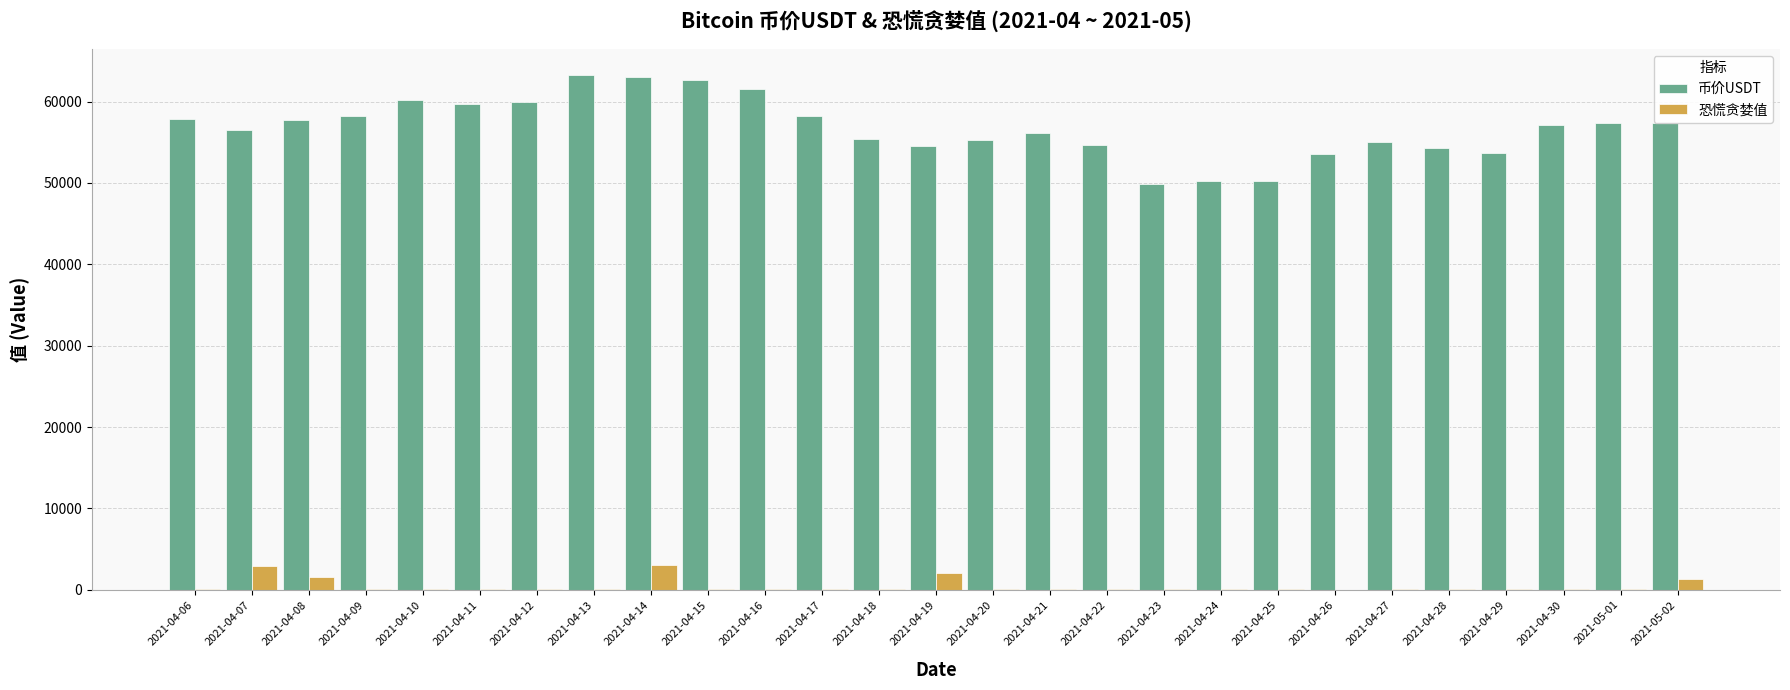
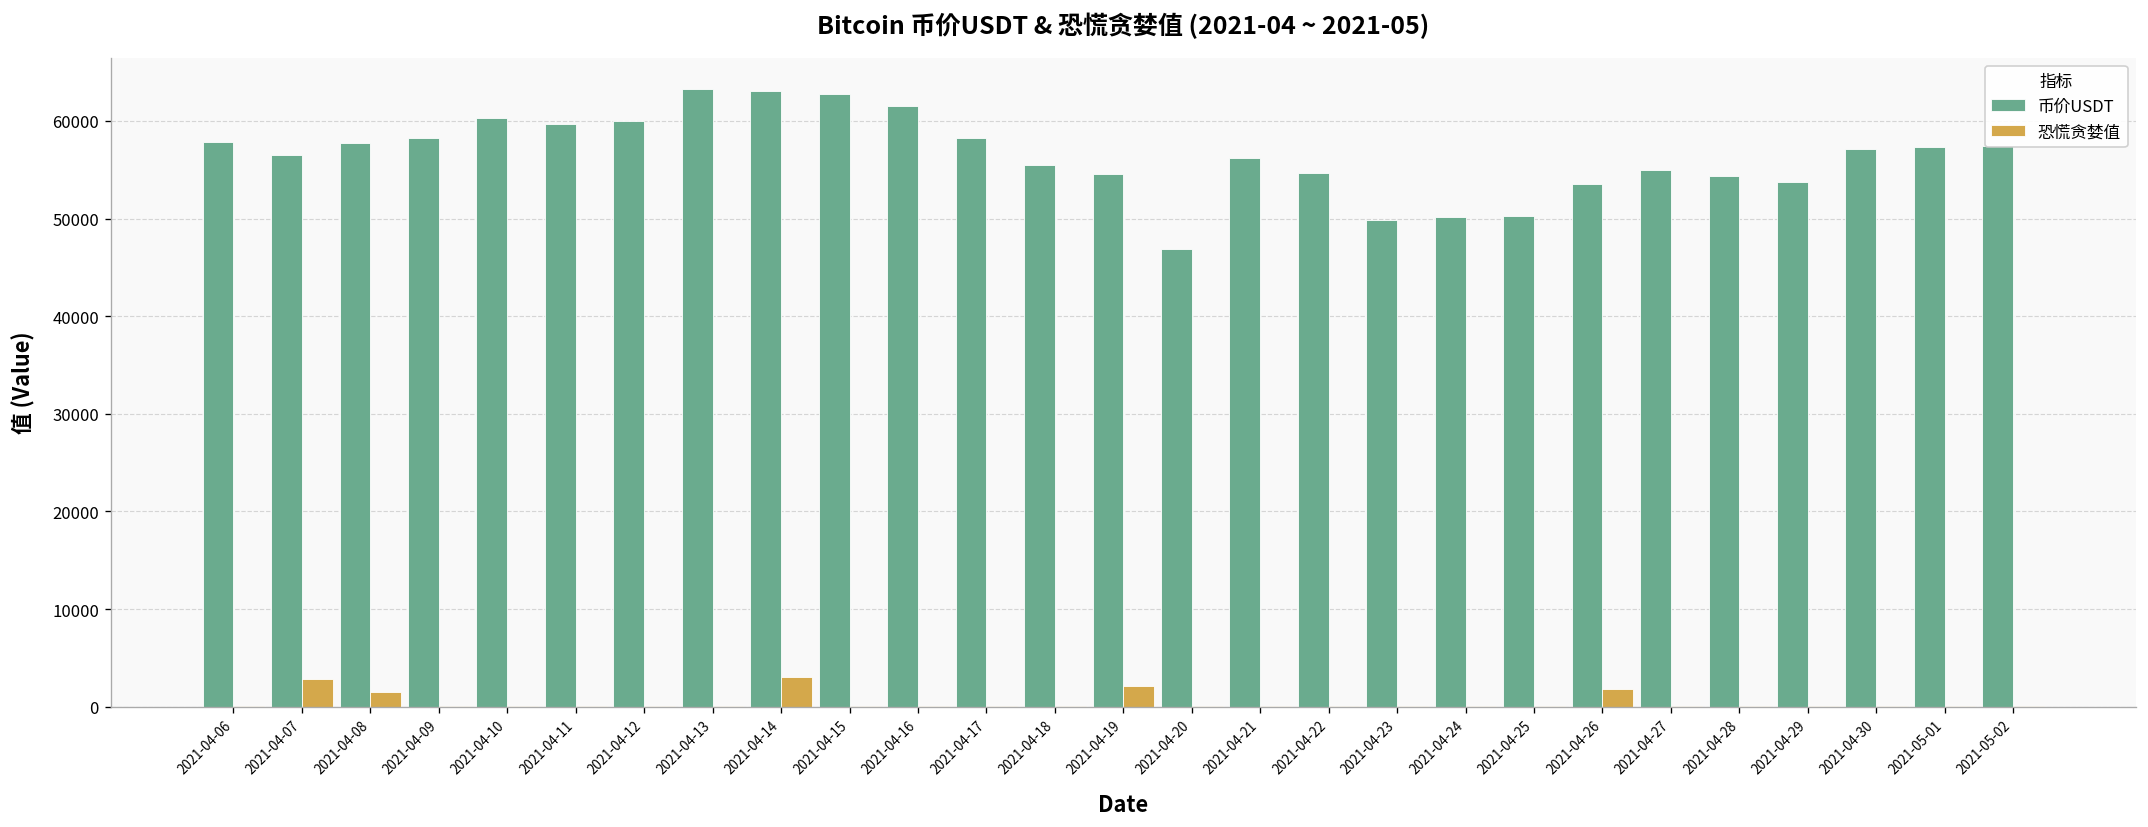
币价USDT, 2021-04-20: 55000 -> 47000
恐慌贪婪值, 2021-04-26: 0 -> 2000
恐慌贪婪值, 2021-05-02: 1000 -> 0
